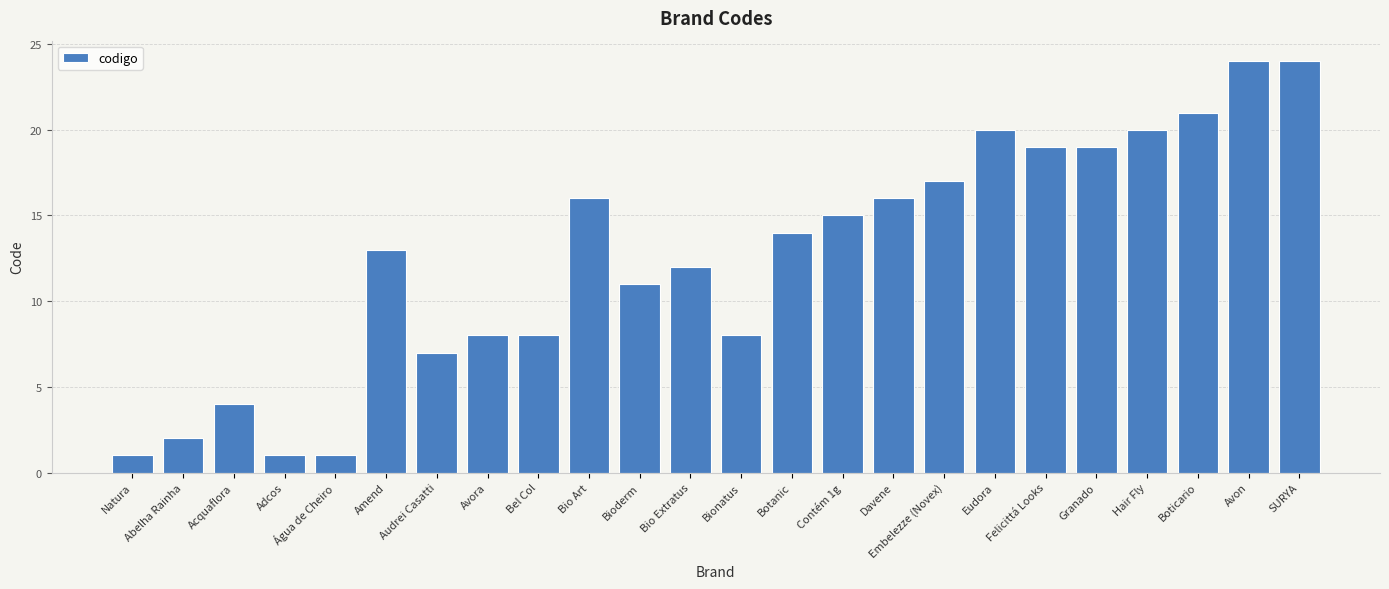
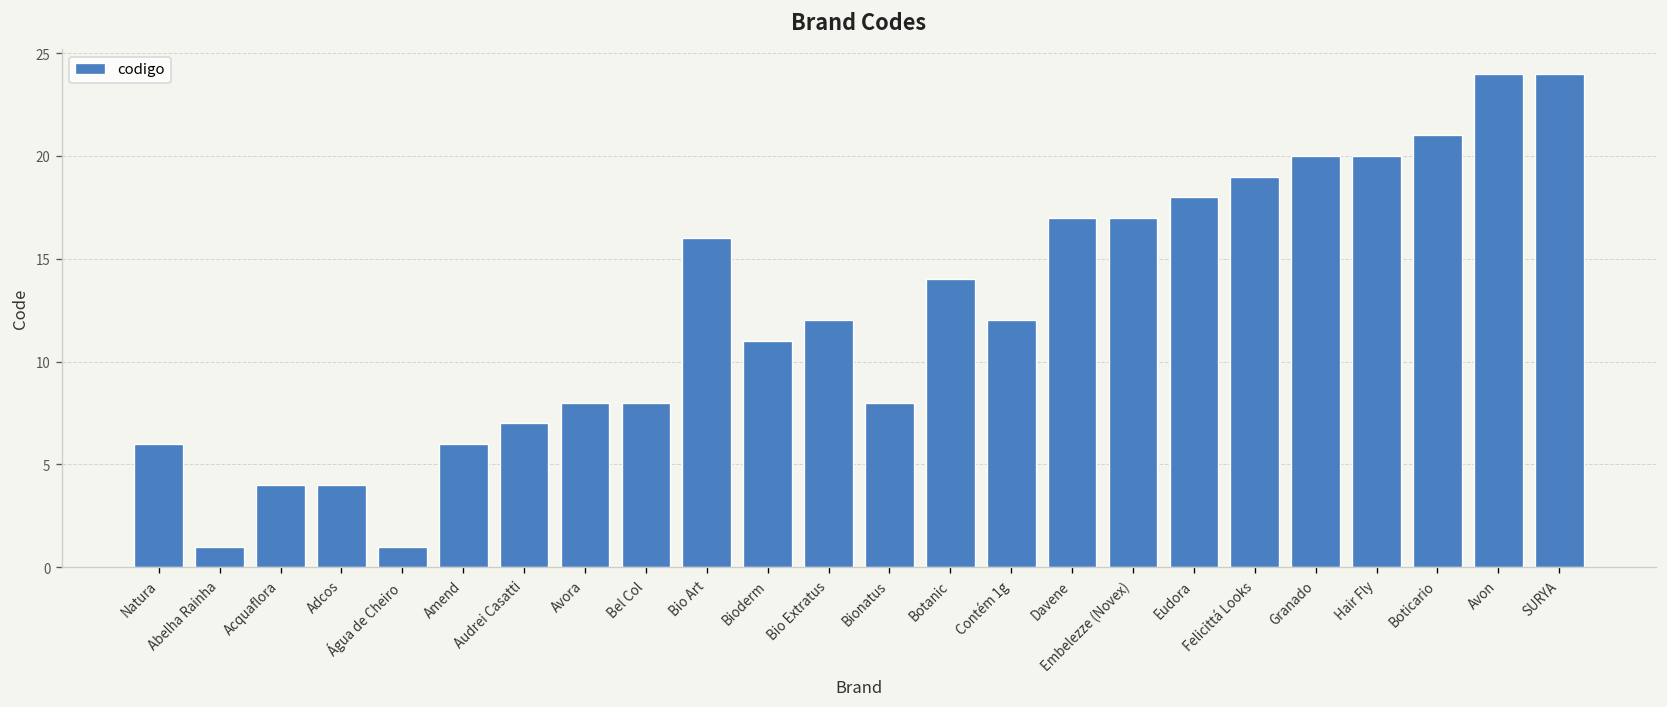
Natura: 1 -> 6
Abelha Rainha: 2 -> 1
Adcos: 1 -> 4
Amend: 13 -> 6
Contém 1g: 15 -> 12
Davene: 16 -> 17
Eudora: 20 -> 18
Granado: 19 -> 20
